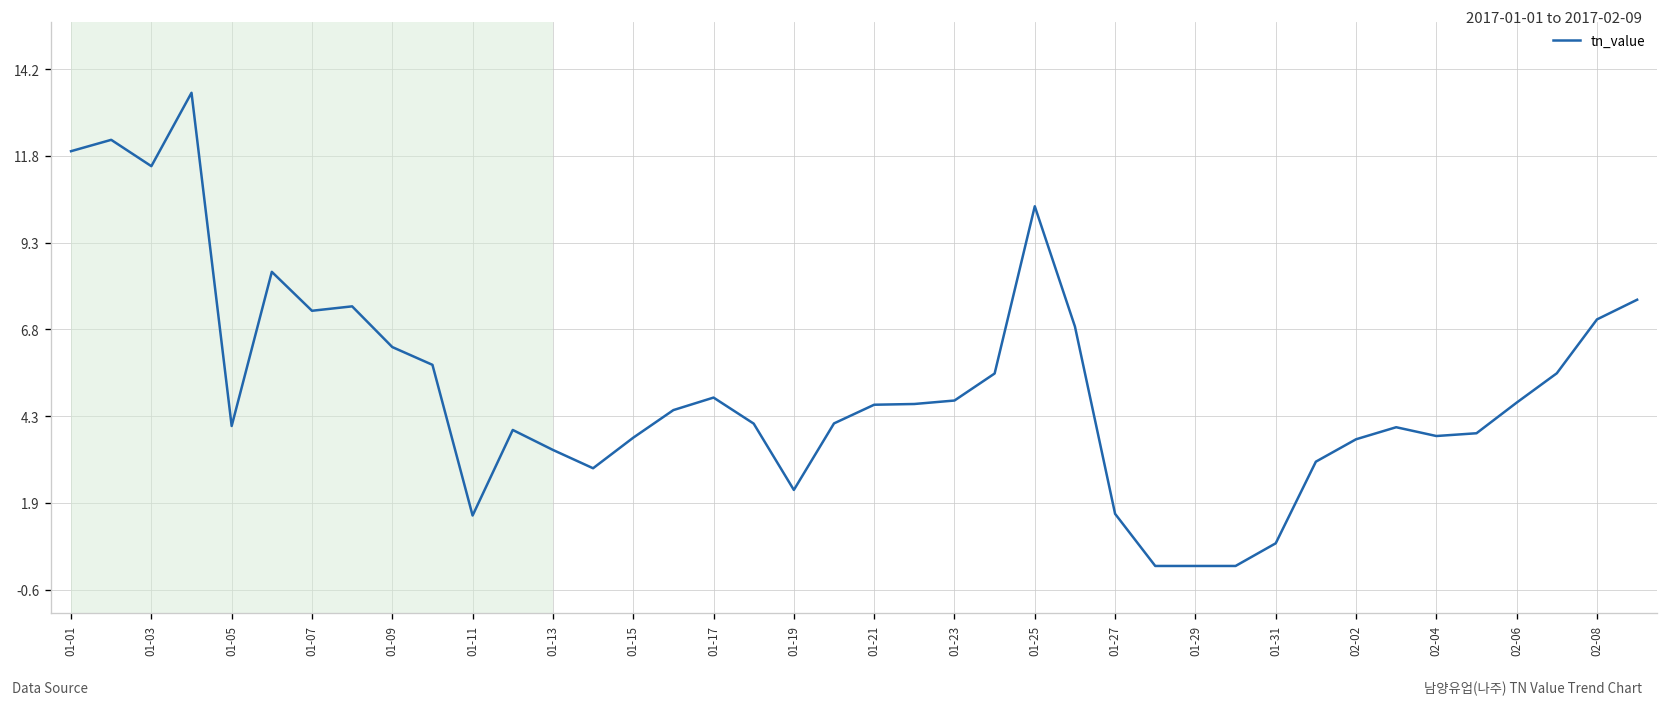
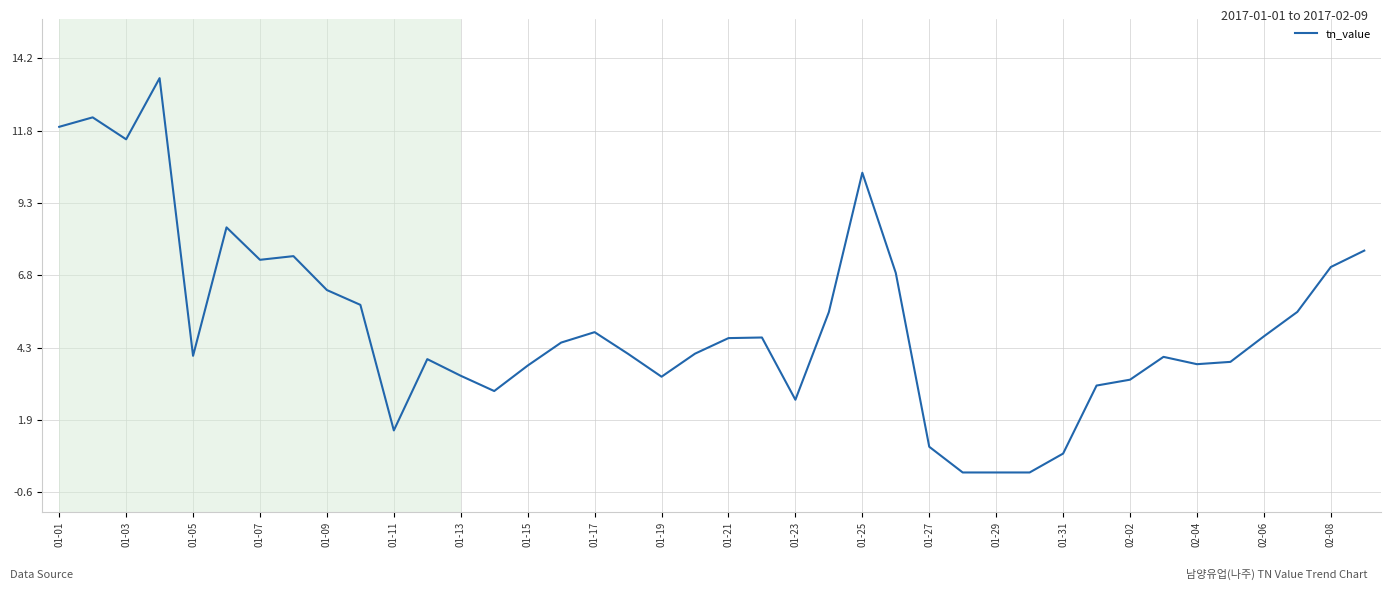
01-19: 2.2 -> 3.3
01-23: 4.8 -> 2.5
01-27: 1.5 -> 0.9
02-02: 3.7 -> 3.2
